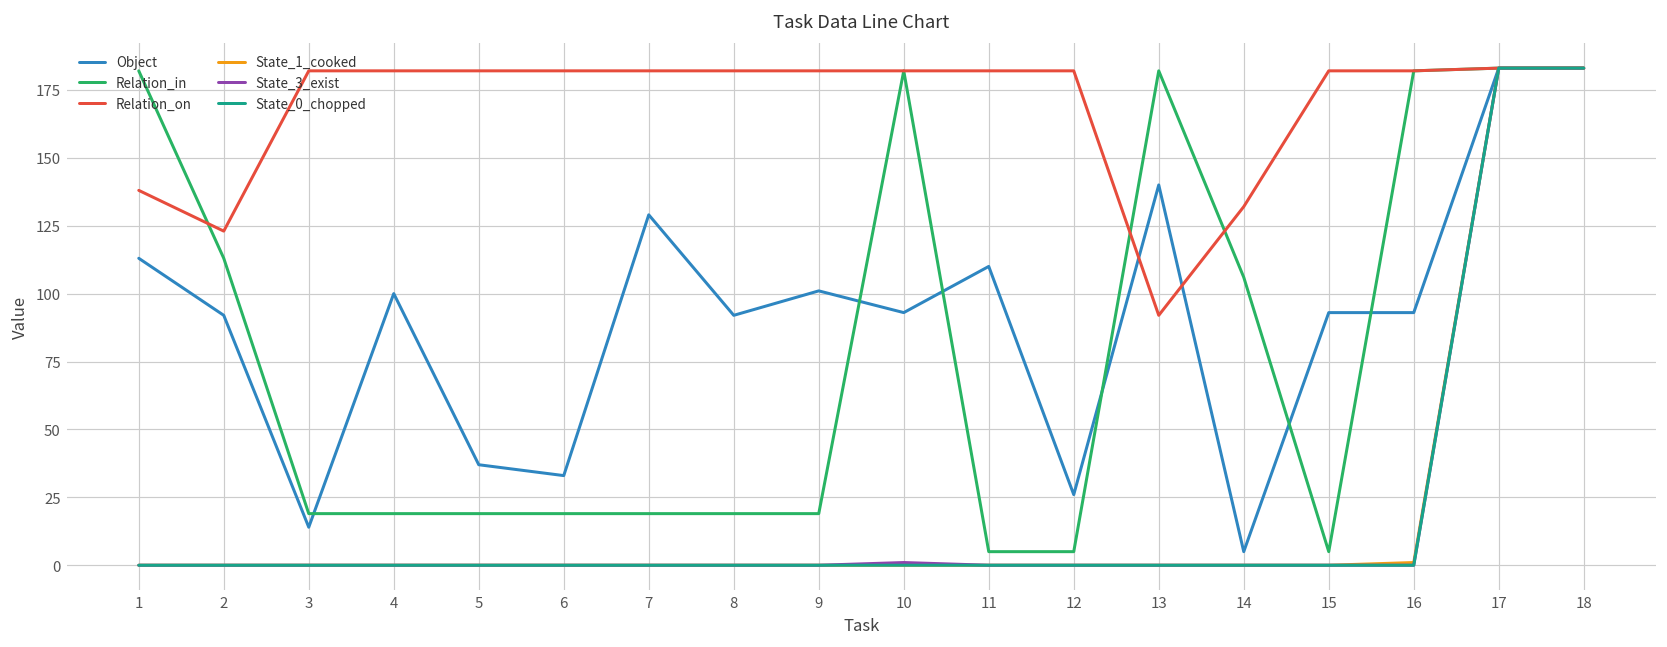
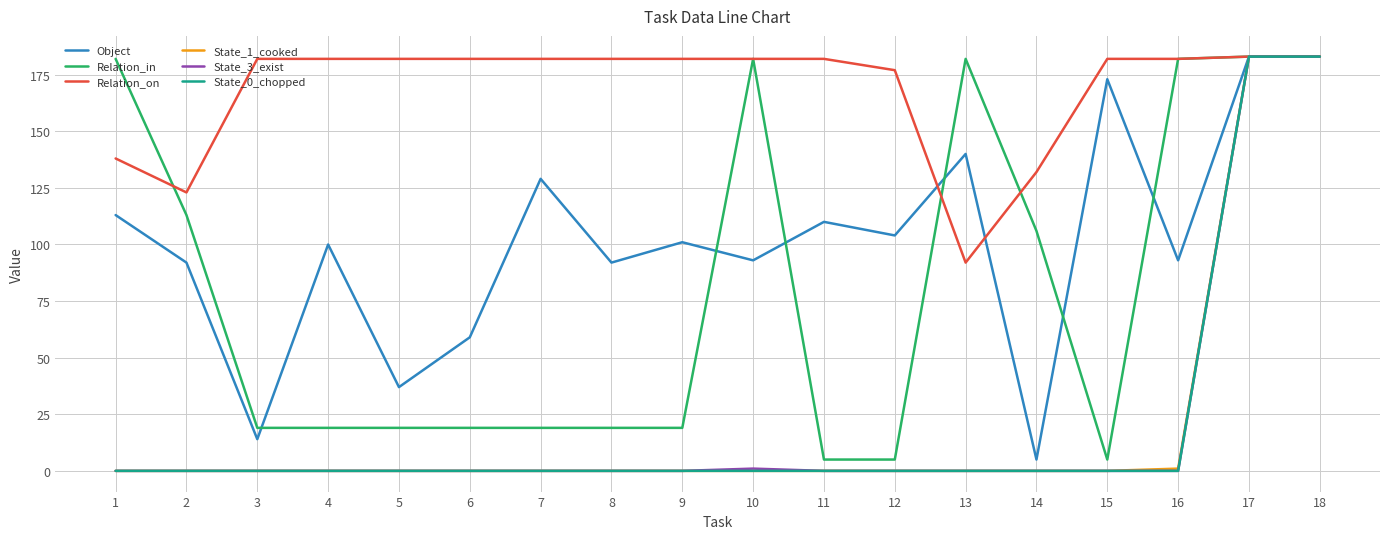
Object, 6: 33 -> 59
Object, 12: 26 -> 104
Relation_on, 12: 182 -> 177
Object, 15: 93 -> 173
